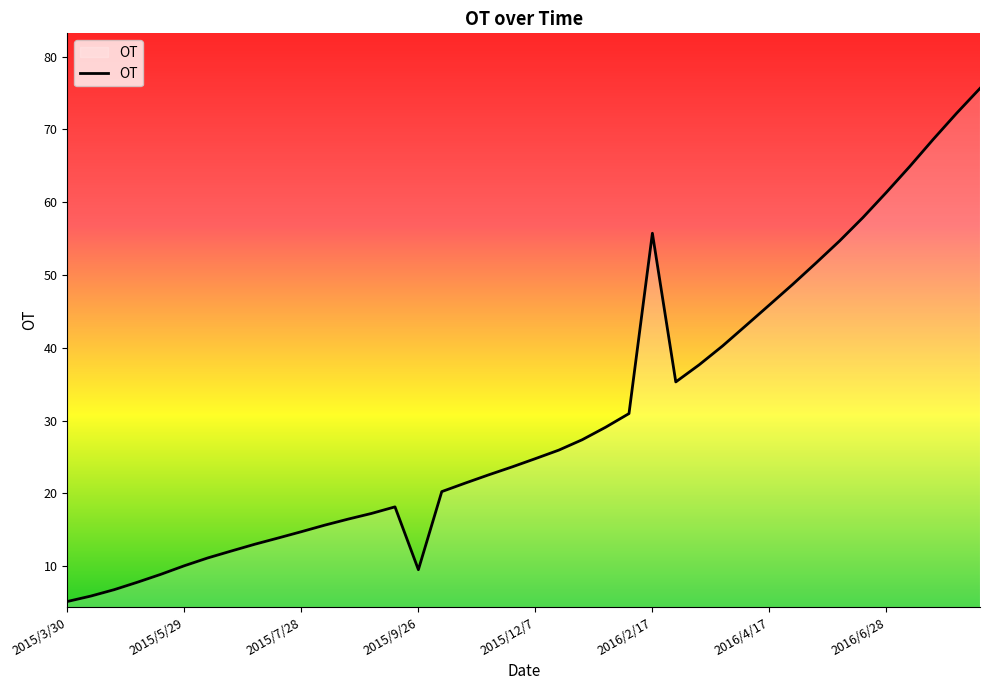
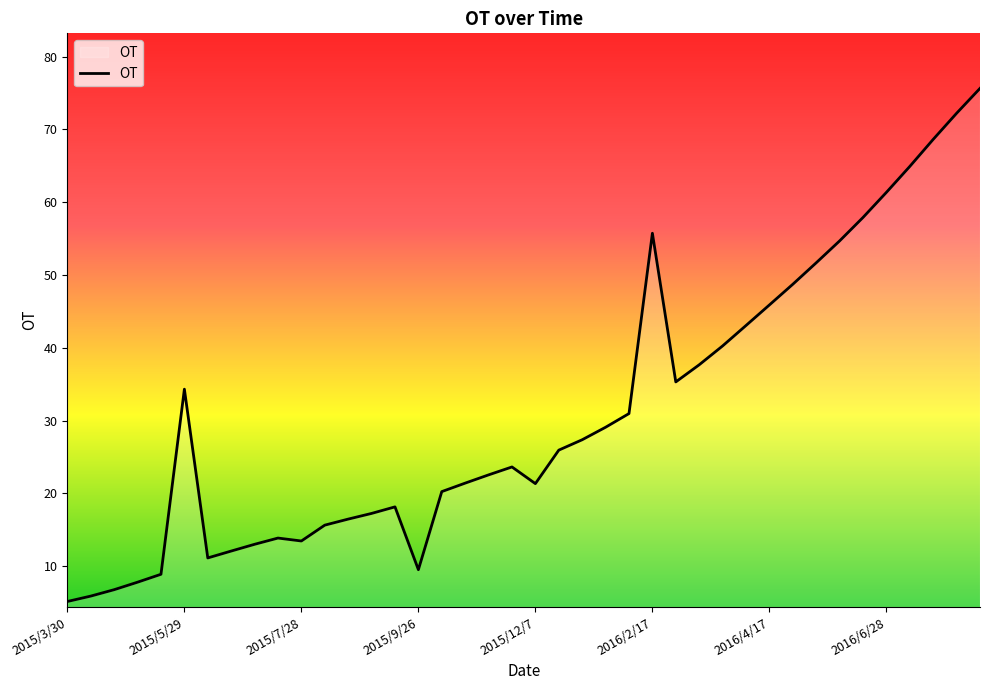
2015/5/29: 10 -> 34
2015/7/28: 15 -> 13
2015/12/7: 25 -> 21
